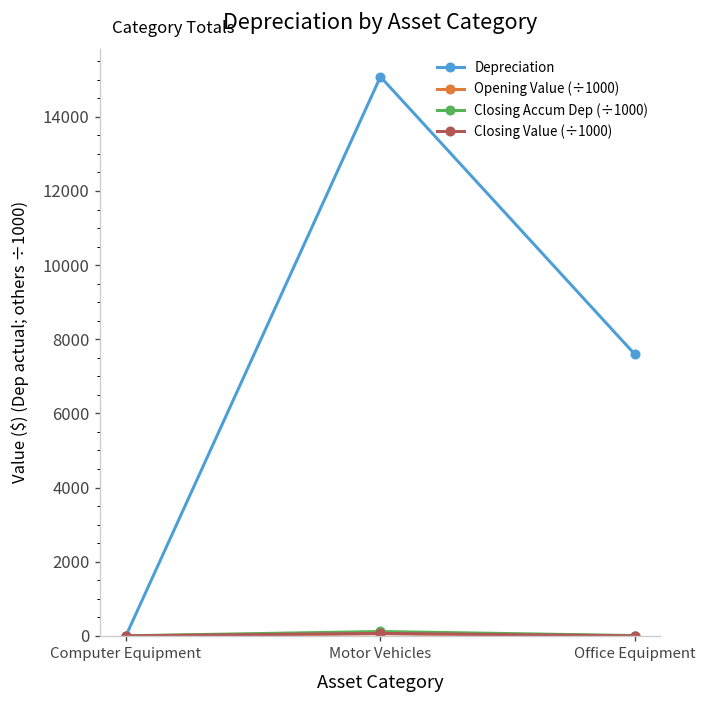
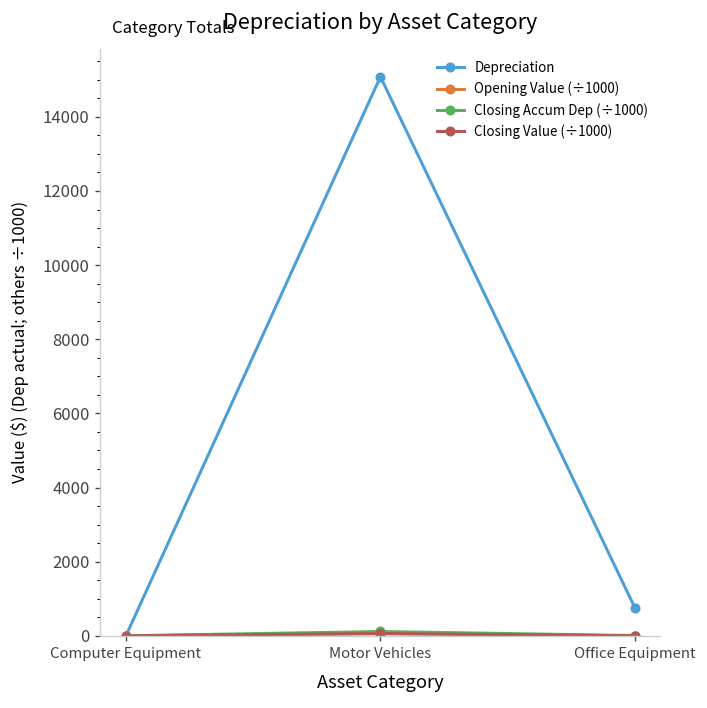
Depreciation, Office Equipment: 7600 -> 800
